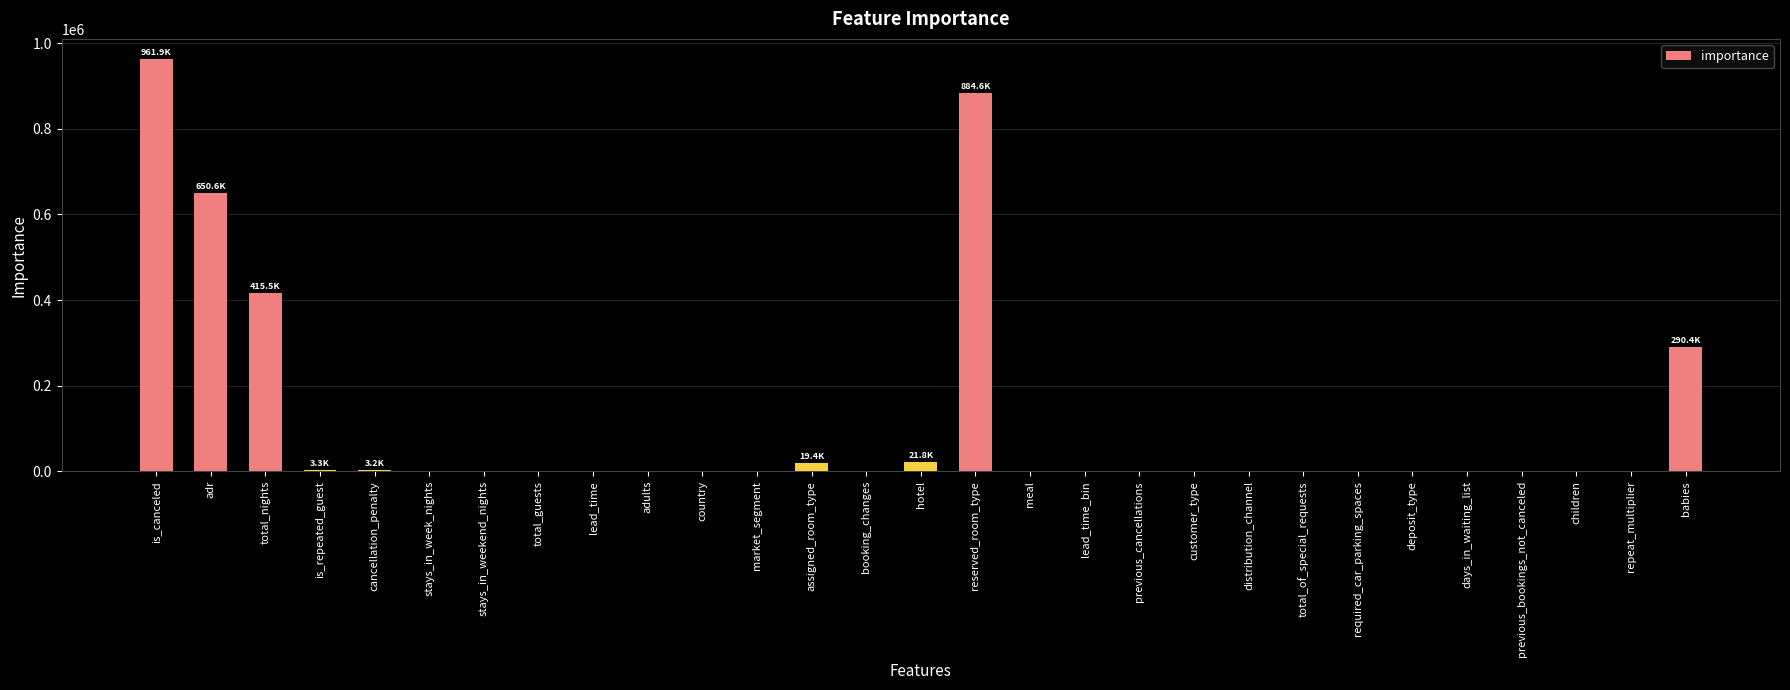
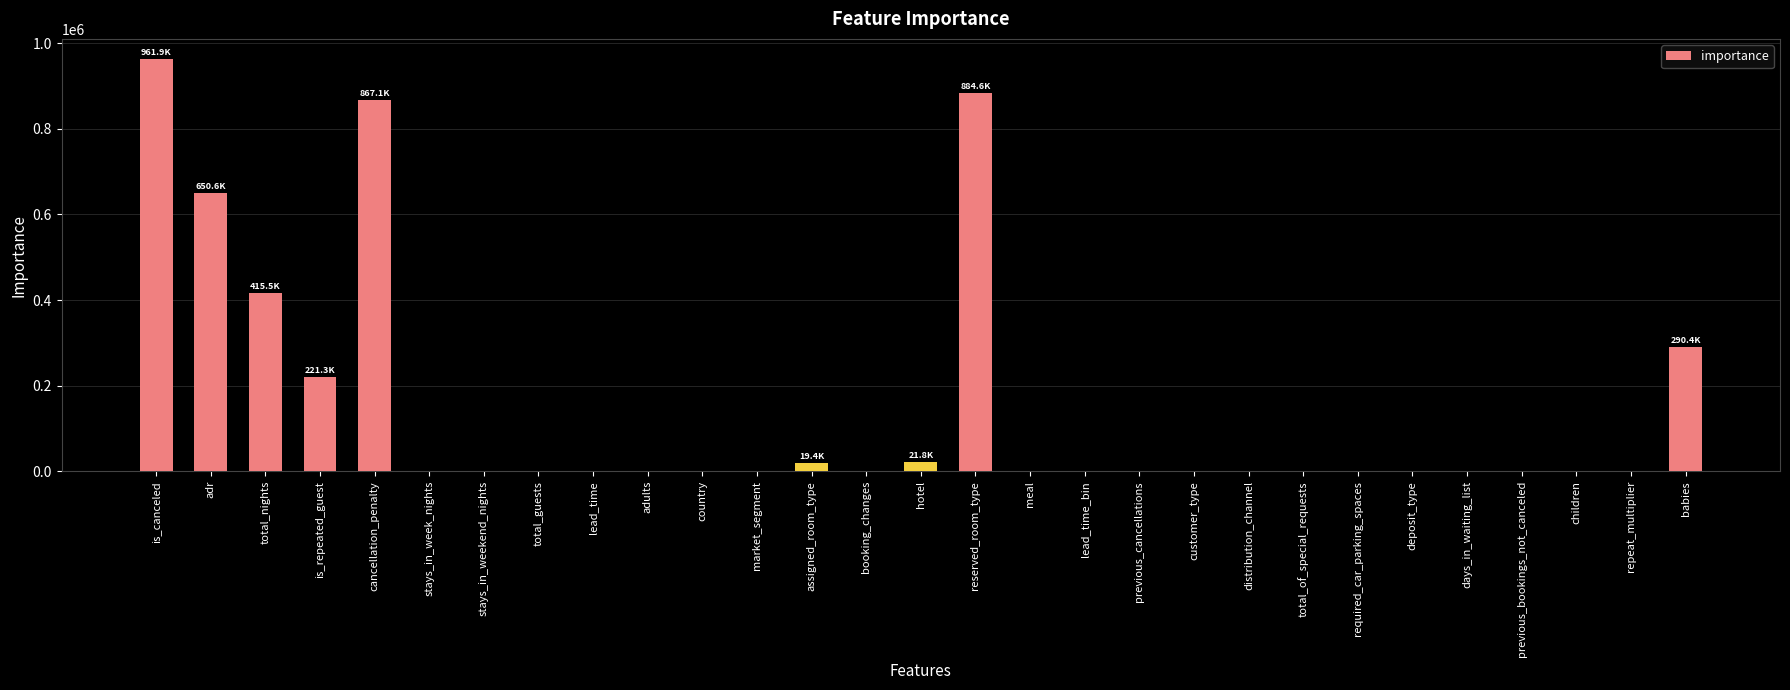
is_repeated_guest: 3.3K -> 221.3K
cancellation_penalty: 3.2K -> 867.1K
